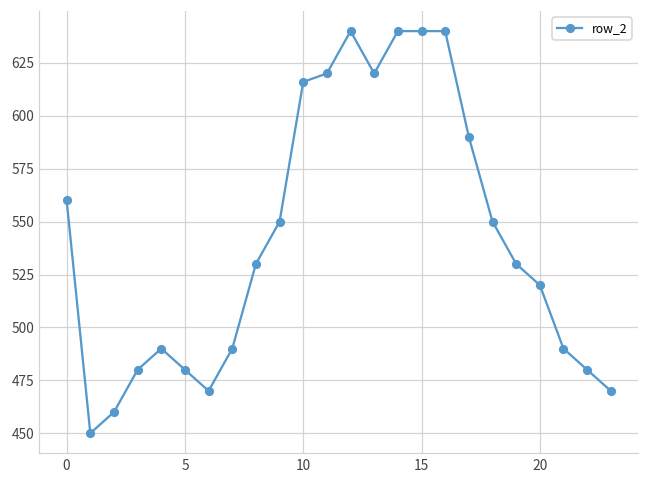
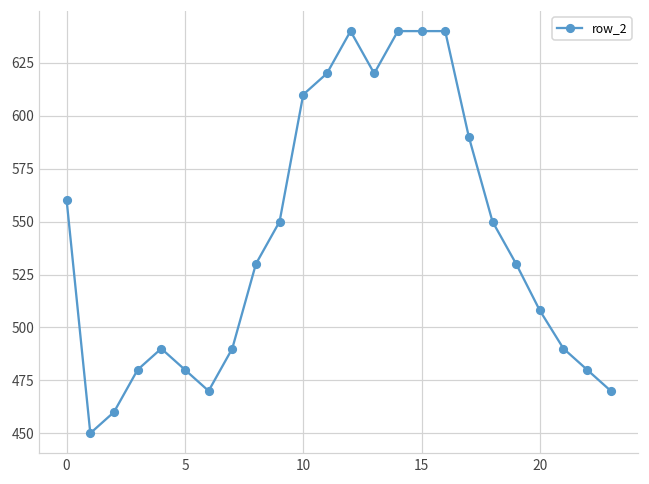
10: 616 -> 610
20: 520 -> 508
